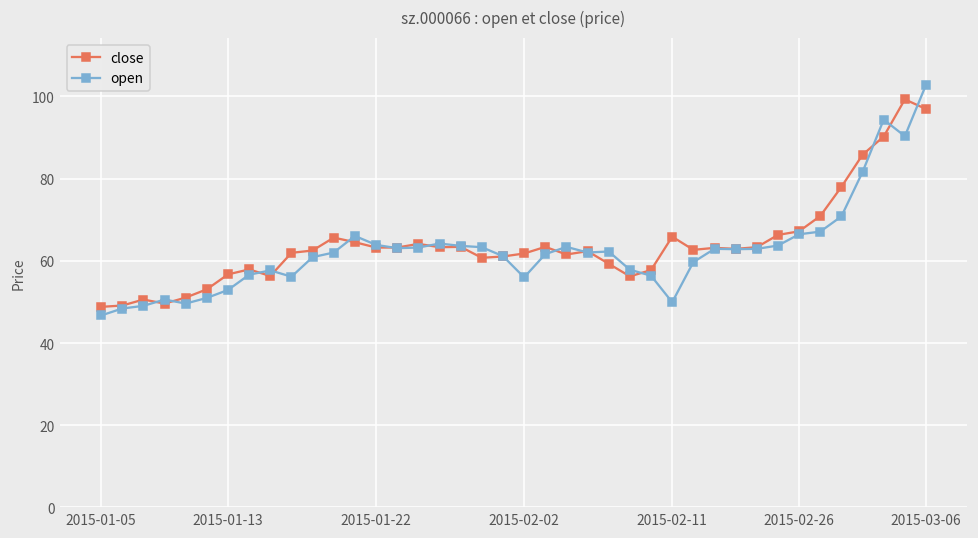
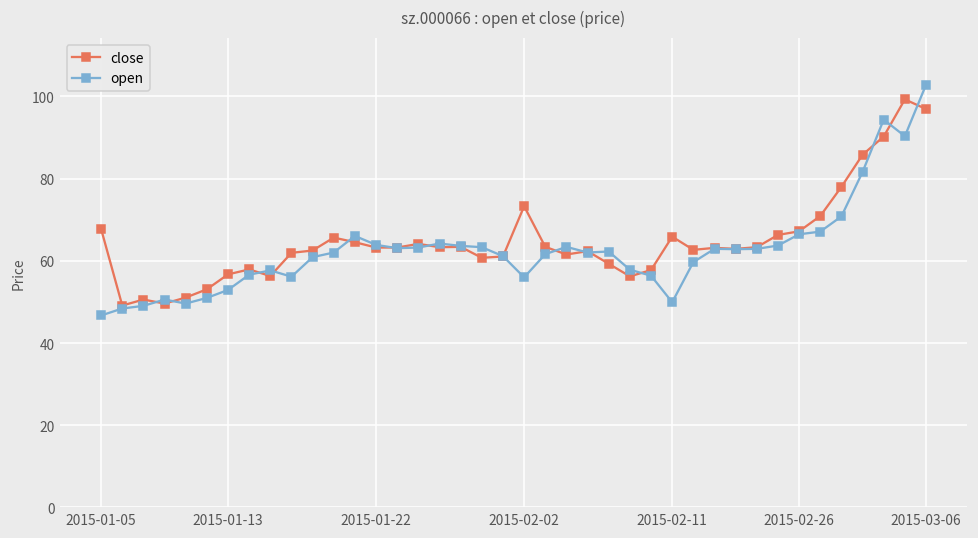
close, 2015-01-05: 49 -> 68
close, 2015-02-02: 62 -> 73
